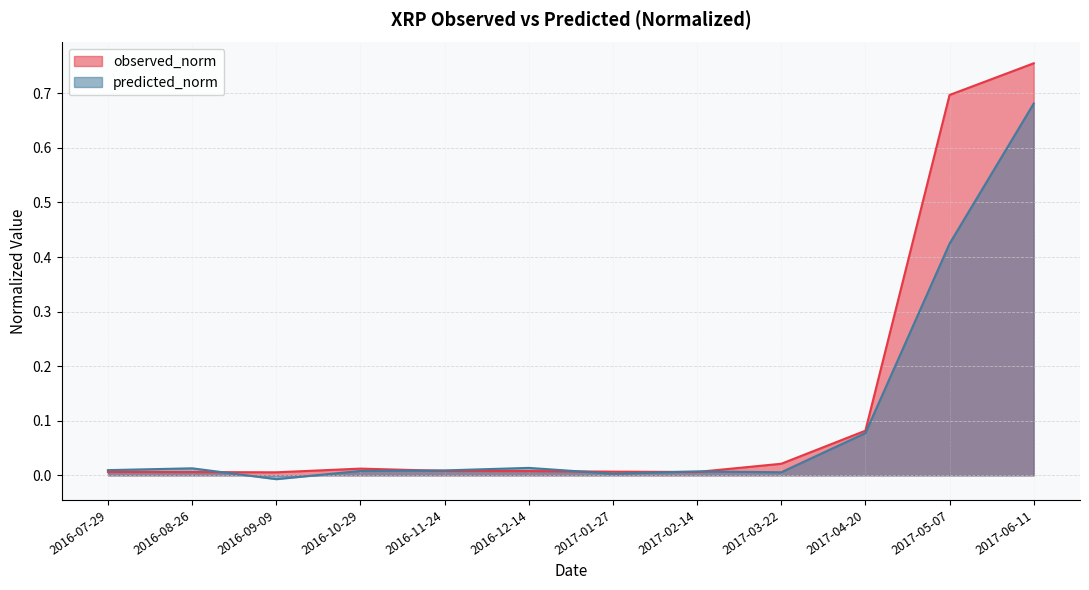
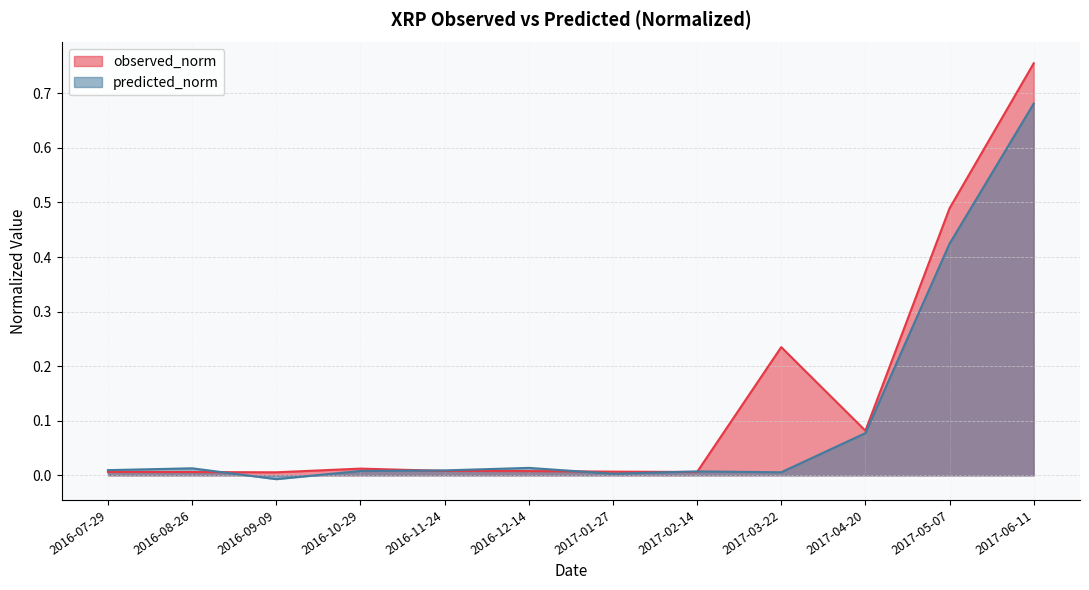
observed_norm, 2017-03-22: 0.02 -> 0.23
observed_norm, 2017-05-07: 0.70 -> 0.49
